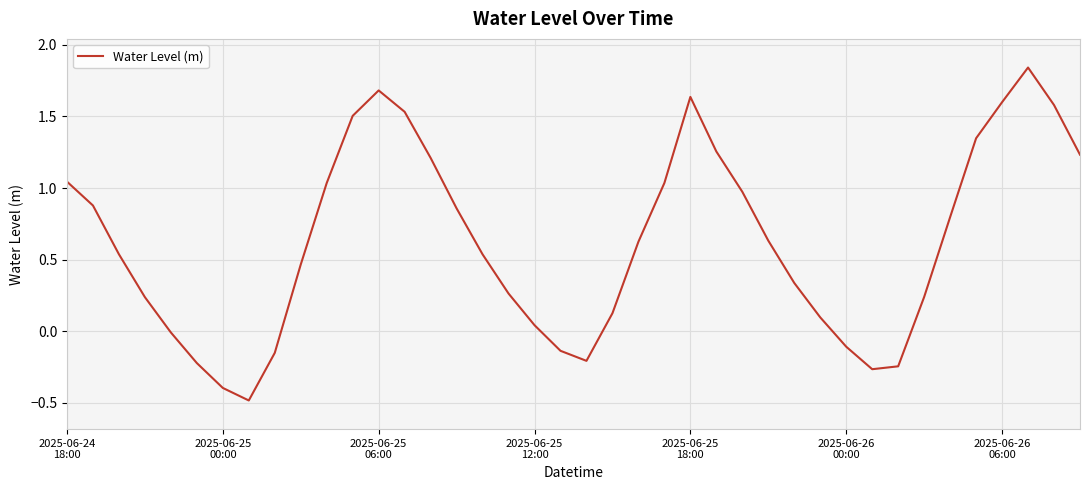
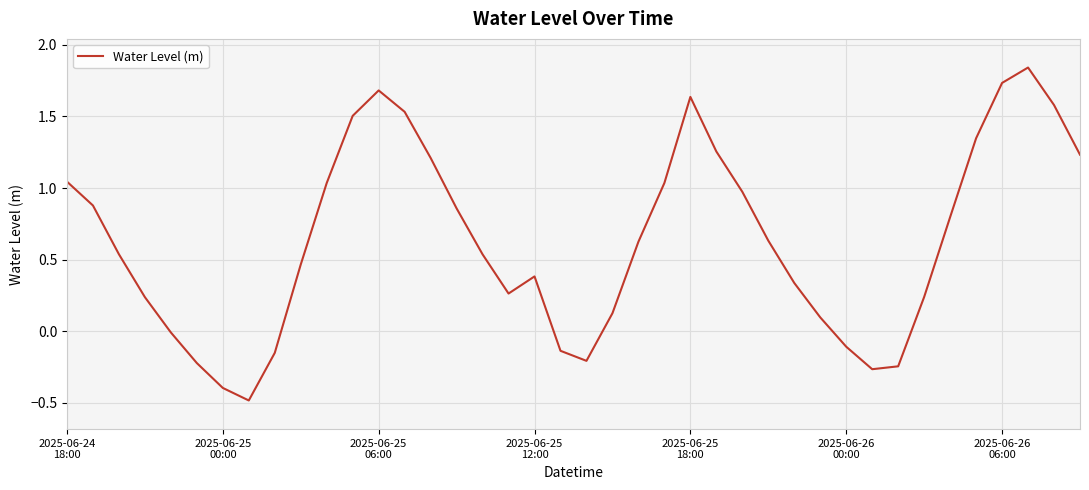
2025-06-25 12:00: 0.04 -> 0.38
2025-06-26 06:00: 1.60 -> 1.73
